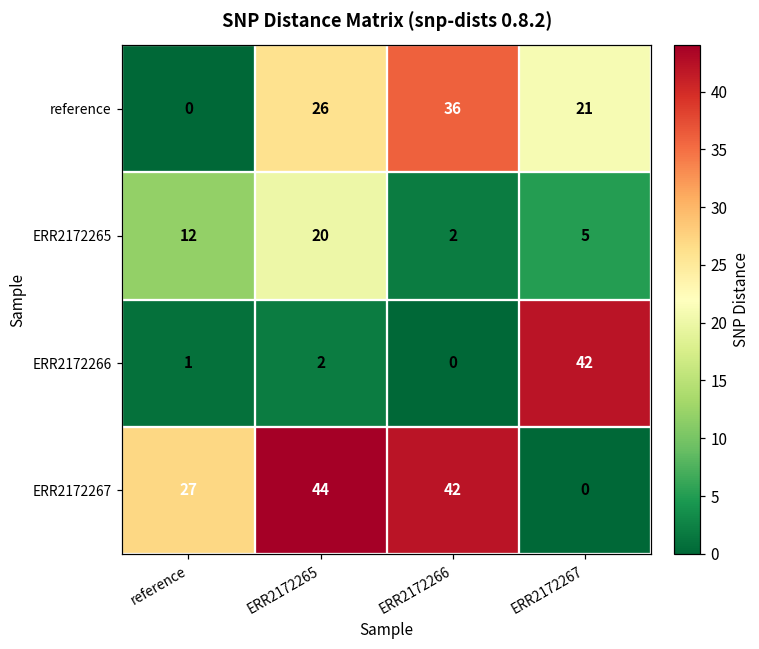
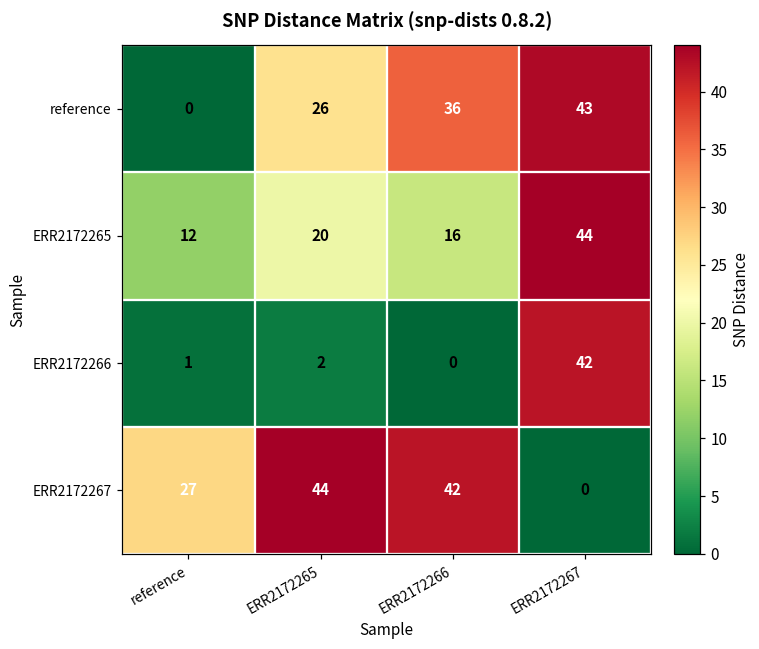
reference, ERR2172267: 21 -> 43
ERR2172265, ERR2172266: 2 -> 16
ERR2172265, ERR2172267: 5 -> 44
